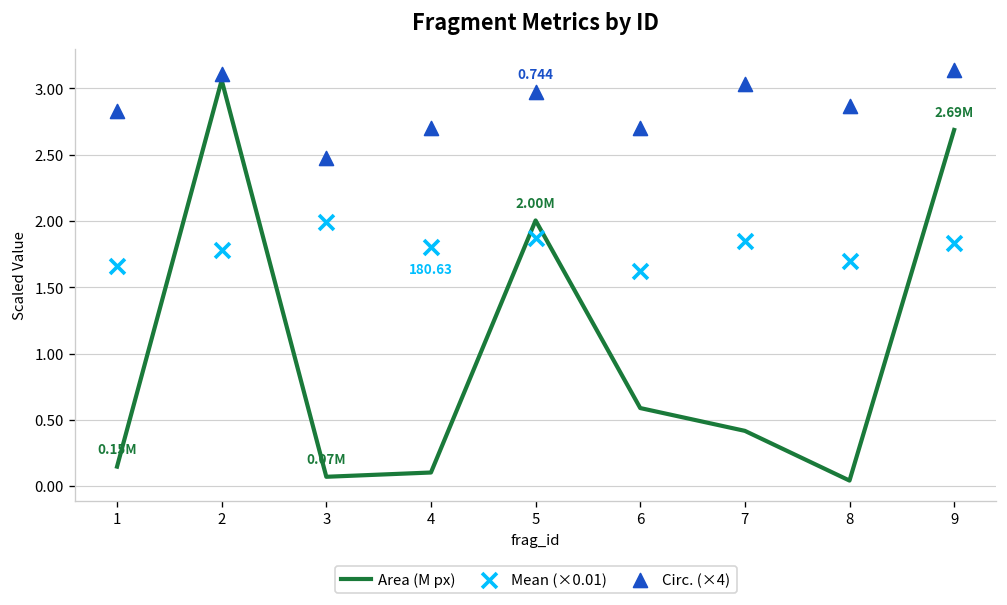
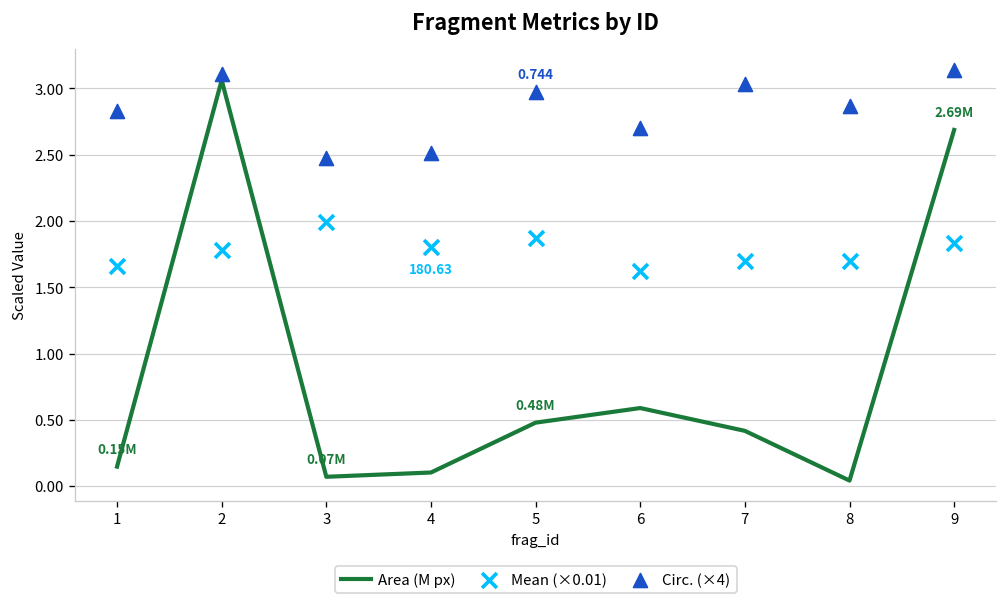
Circ. (×4), 4: 2.70 -> 2.52
Area (M px), 5: 2.00M -> 0.48M
Mean (×0.01), 7: 1.85 -> 1.70
